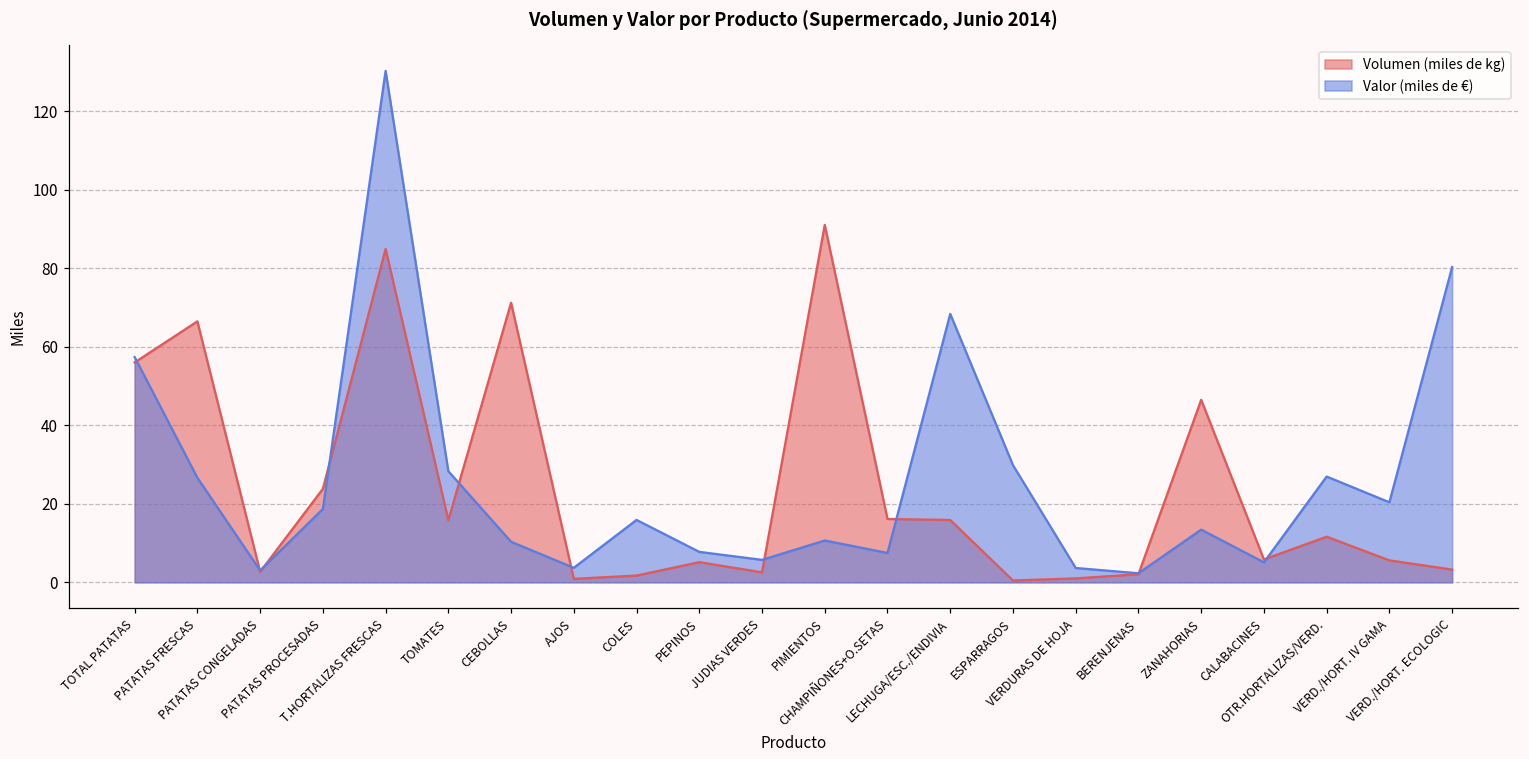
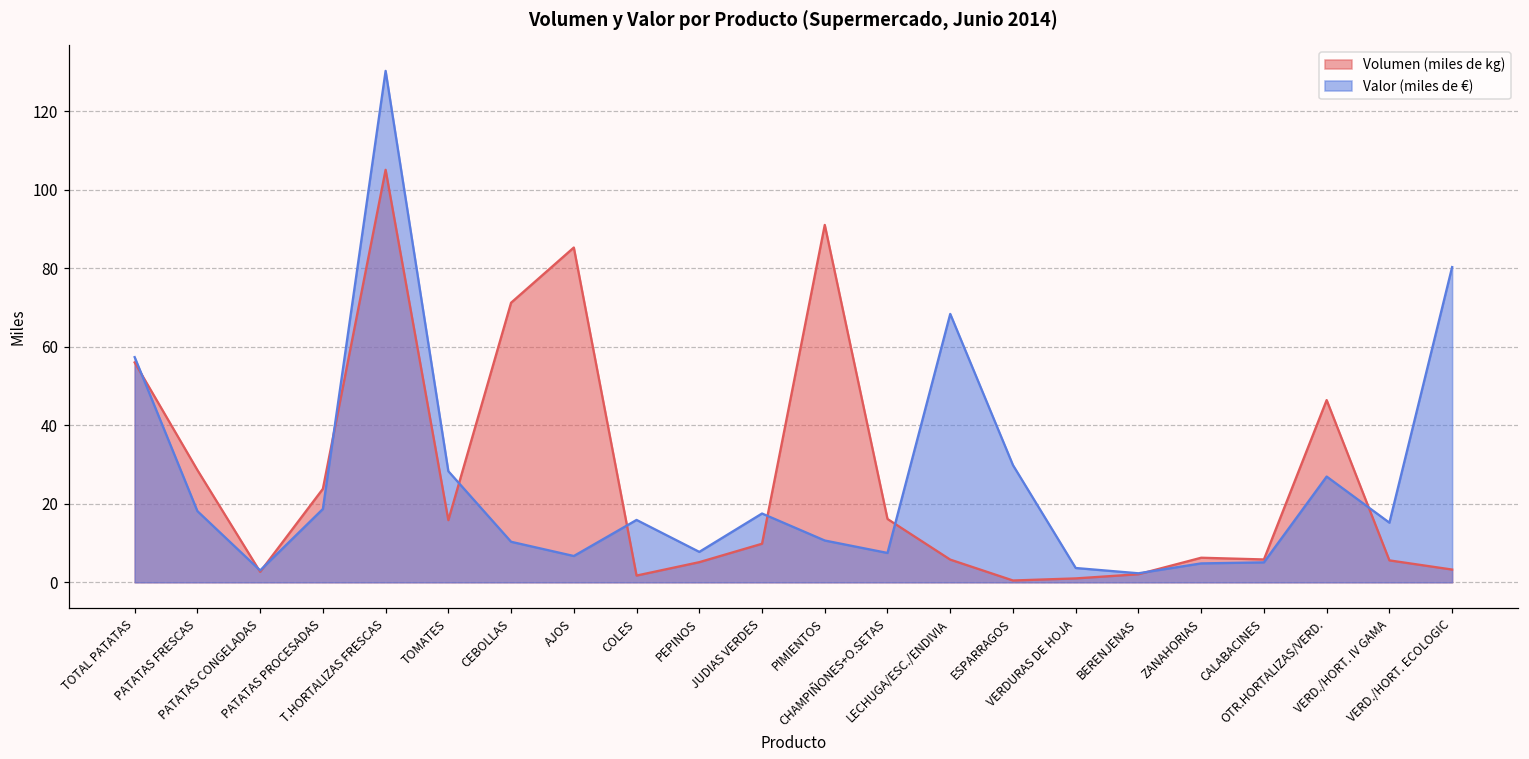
Volumen (miles de kg), PATATAS FRESCAS: 66 -> 29
Valor (miles de €), PATATAS FRESCAS: 27 -> 18
Volumen (miles de kg), T.HORTALIZAS FRESCAS: 85 -> 105
Volumen (miles de kg), AJOS: 1 -> 85
Valor (miles de €), AJOS: 4 -> 7
Volumen (miles de kg), JUDIAS VERDES: 3 -> 10
Valor (miles de €), JUDIAS VERDES: 6 -> 18
Volumen (miles de kg), LECHUGA/ESC./ENDIVIA: 16 -> 6
Volumen (miles de kg), ZANAHORIAS: 47 -> 6
Valor (miles de €), ZANAHORIAS: 13 -> 5
Volumen (miles de kg), OTR.HORTALIZAS/VERD.: 12 -> 46
Valor (miles de €), VERD./HORT. IV GAMA: 20 -> 15
